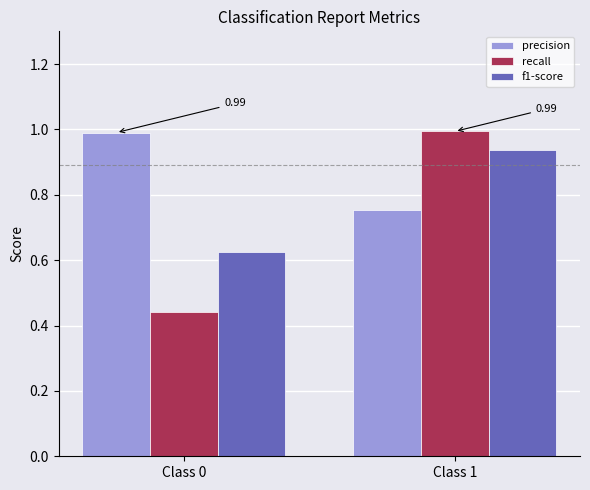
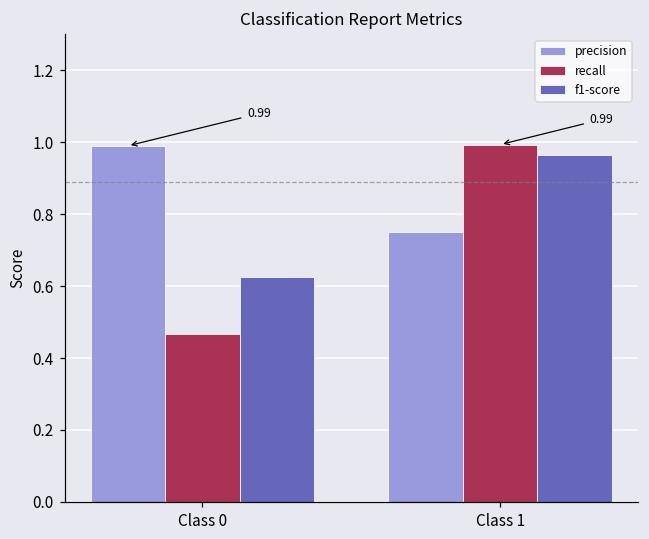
recall, Class 0: 0.44 -> 0.47
f1-score, Class 1: 0.94 -> 0.96
